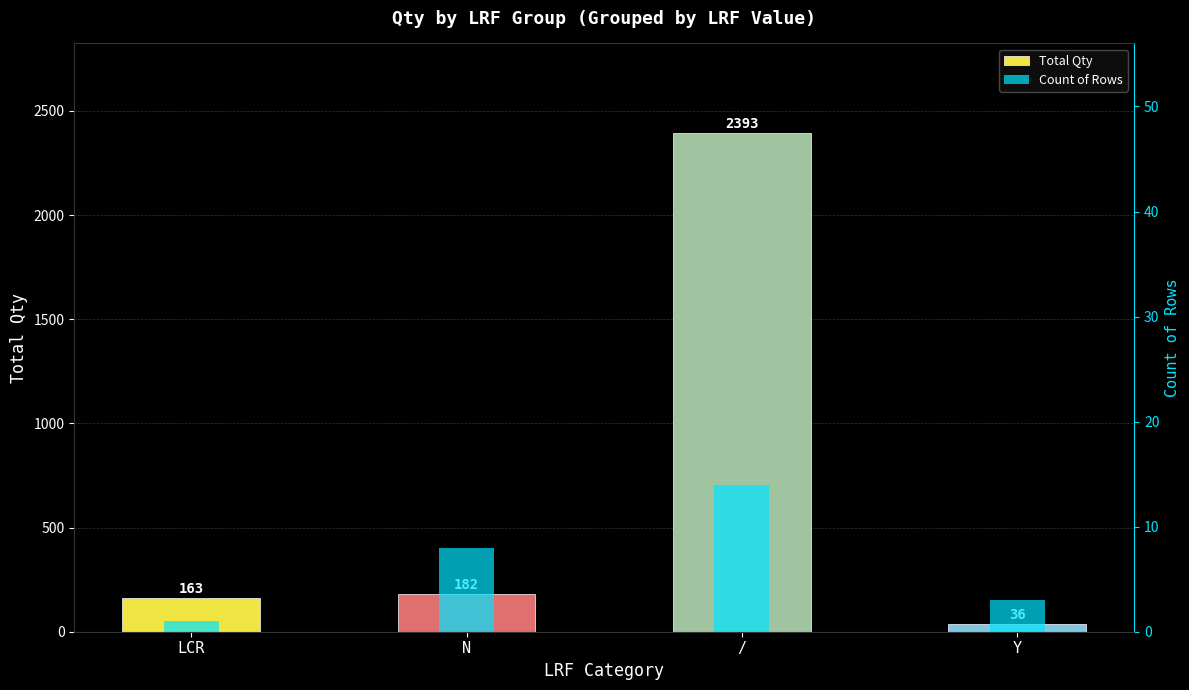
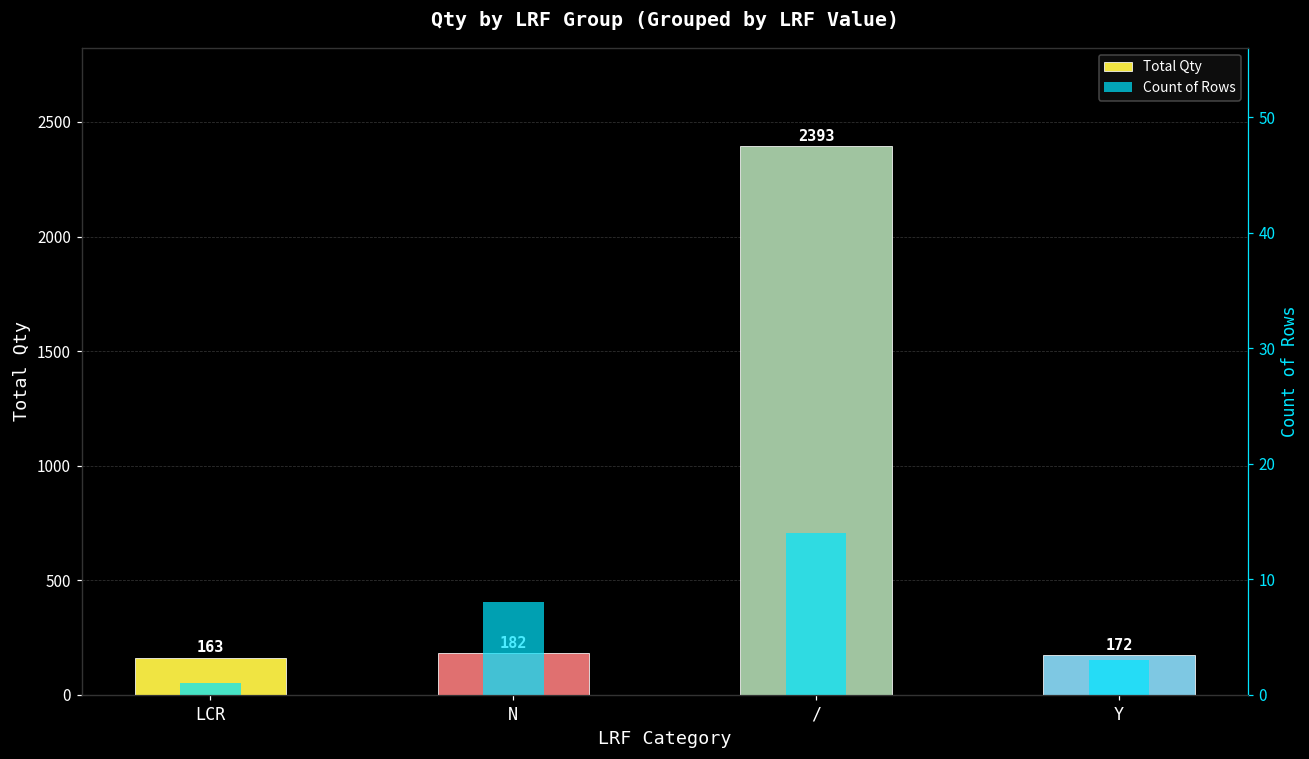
Total Qty, Y: 36 -> 172
